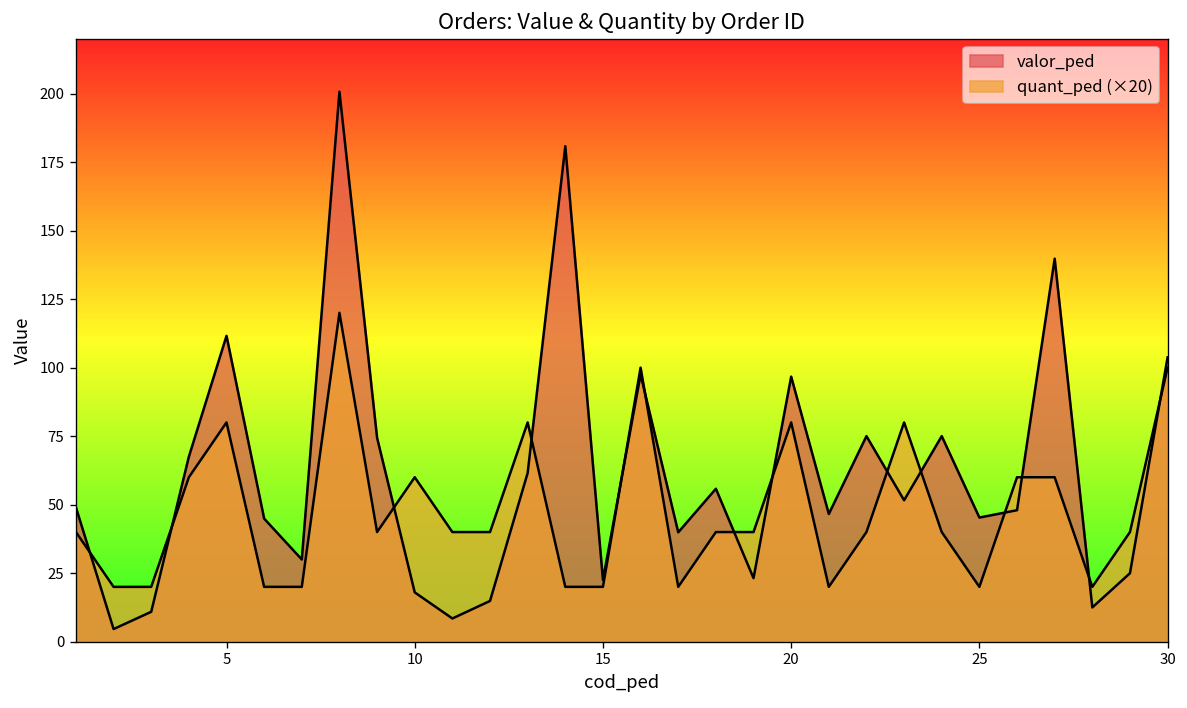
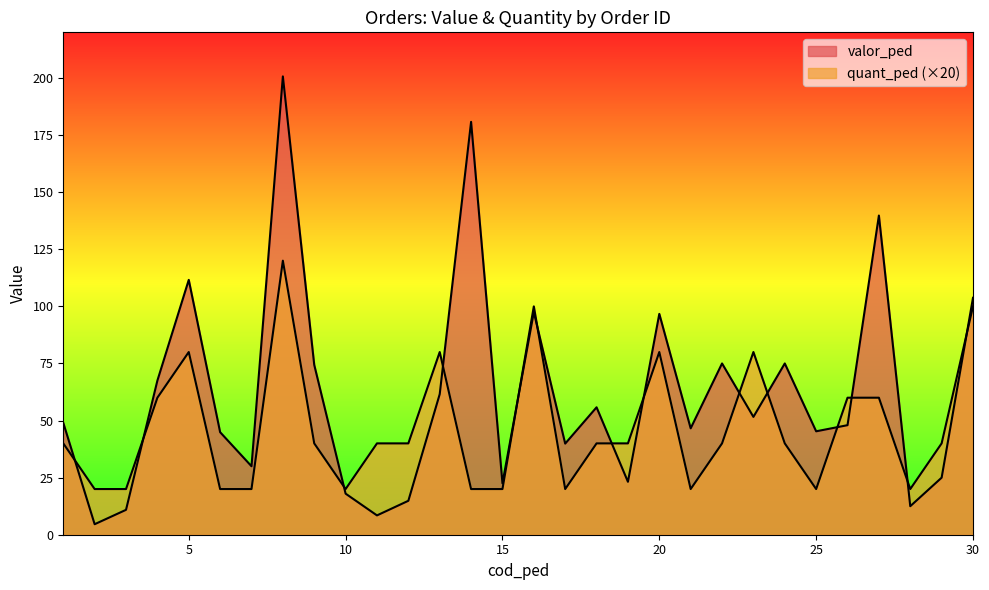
quant_ped (×20), 10: 60 -> 20
